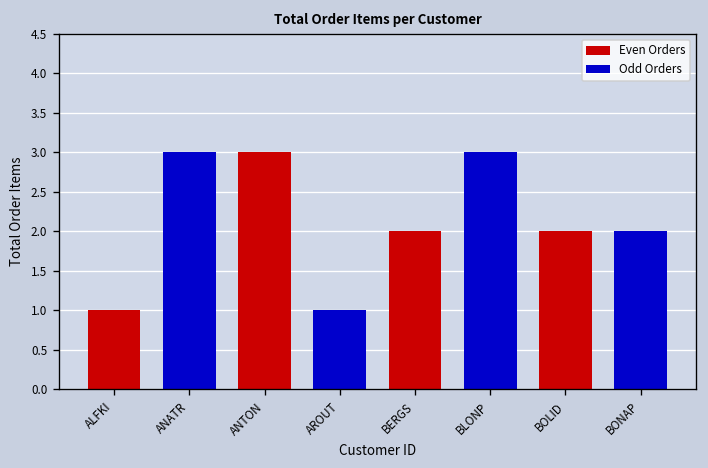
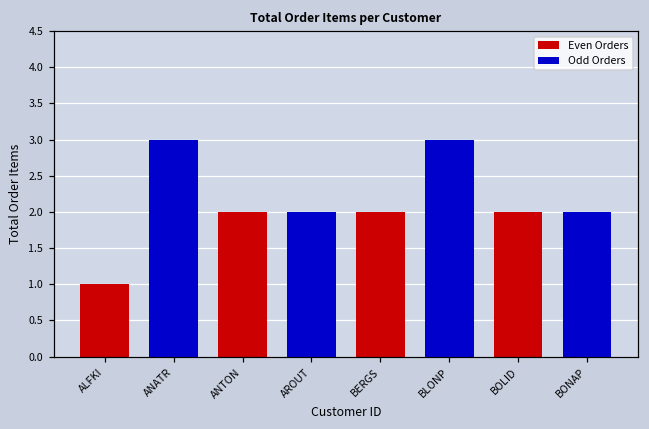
ANTON: 3 -> 2
AROUT: 1 -> 2
